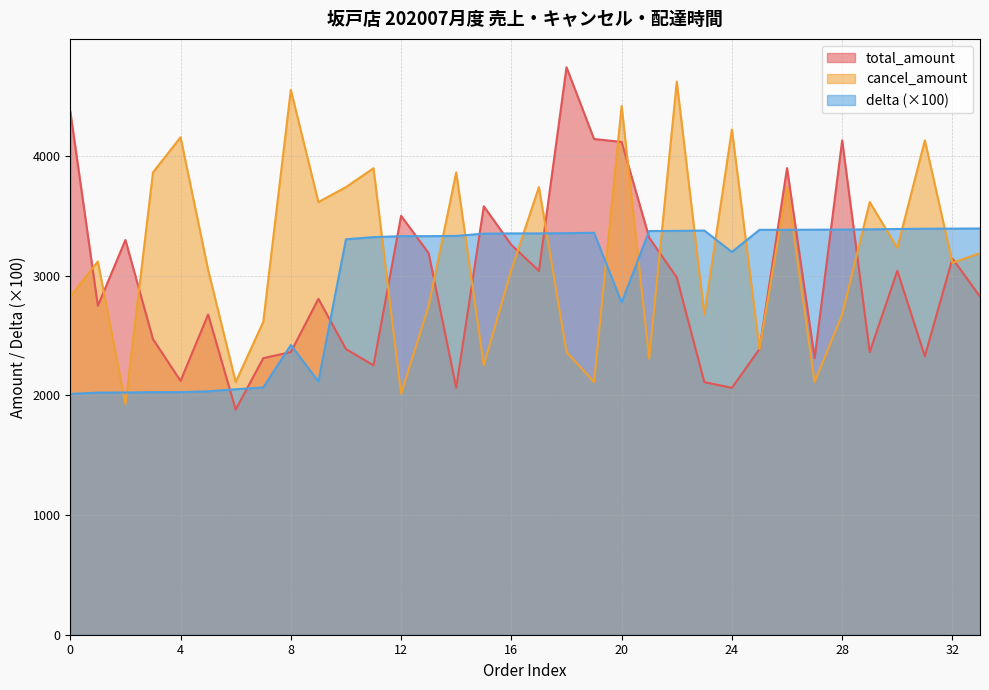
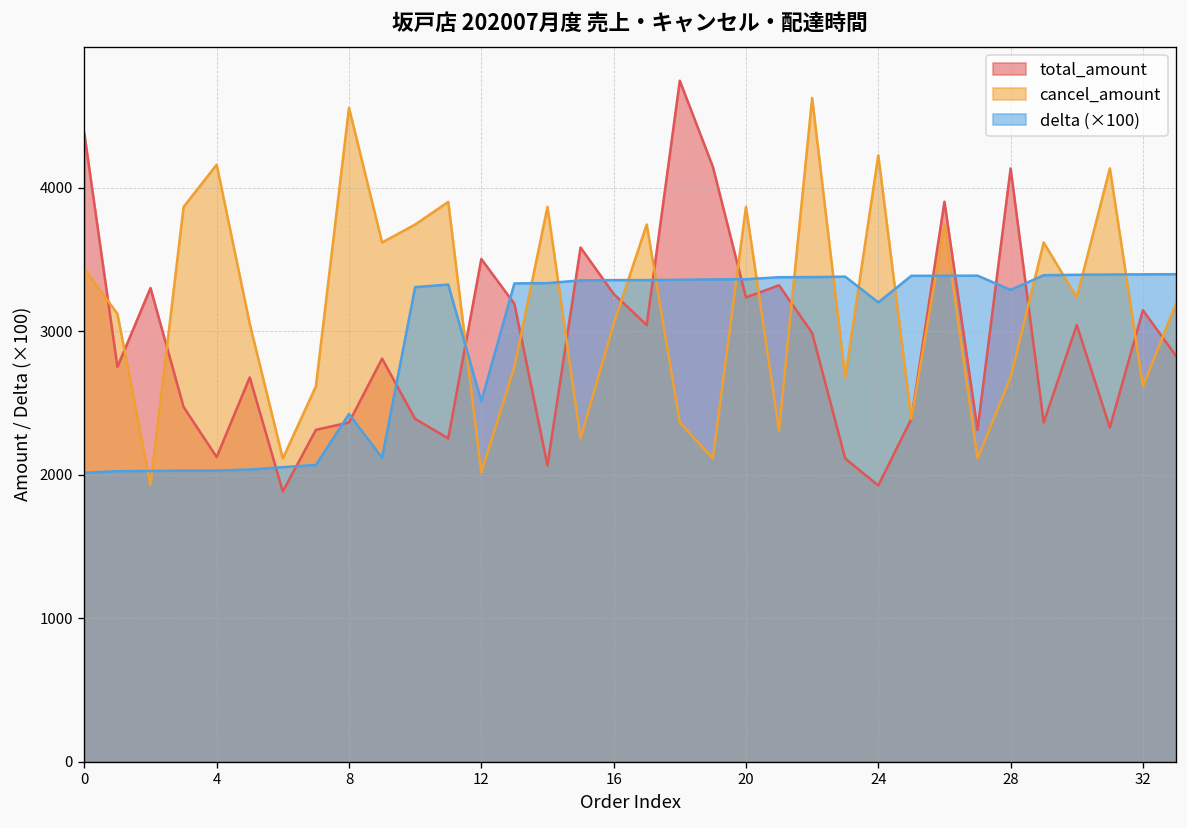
cancel_amount, 0: 2830 -> 3430
delta (×100), 12: 3330 -> 2510
total_amount, 20: 4120 -> 3230
cancel_amount, 20: 4420 -> 3870
delta (×100), 20: 2780 -> 3360
total_amount, 24: 2060 -> 1920
delta (×100), 28: 3390 -> 3290
cancel_amount, 32: 3110 -> 2620
